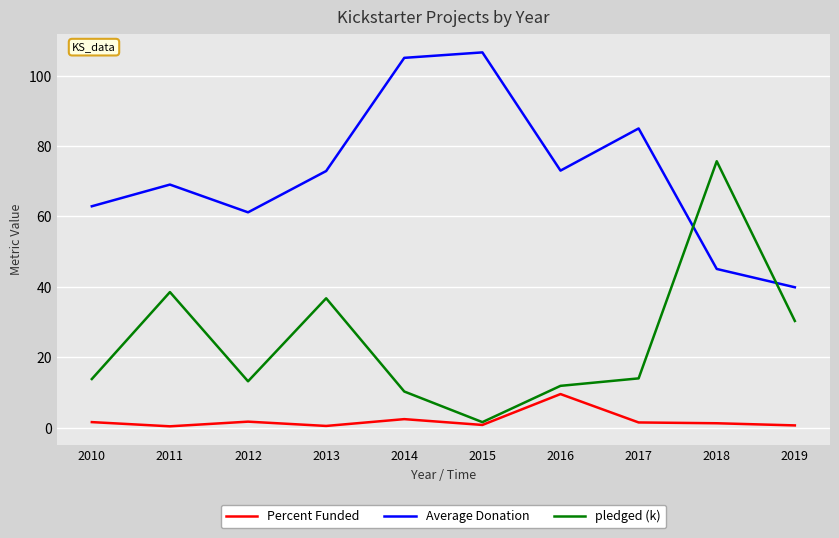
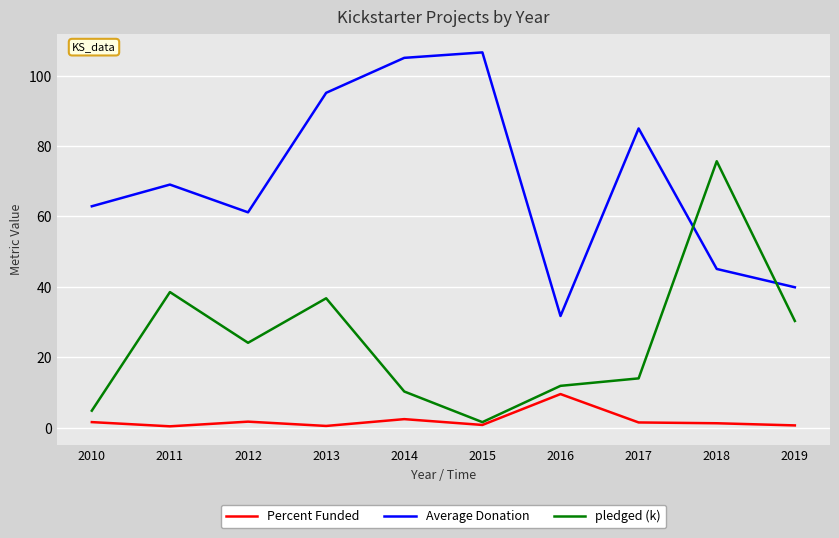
pledged (k), 2010: 14 -> 5
pledged (k), 2012: 13 -> 24
Average Donation, 2013: 73 -> 95
Average Donation, 2016: 73 -> 32
